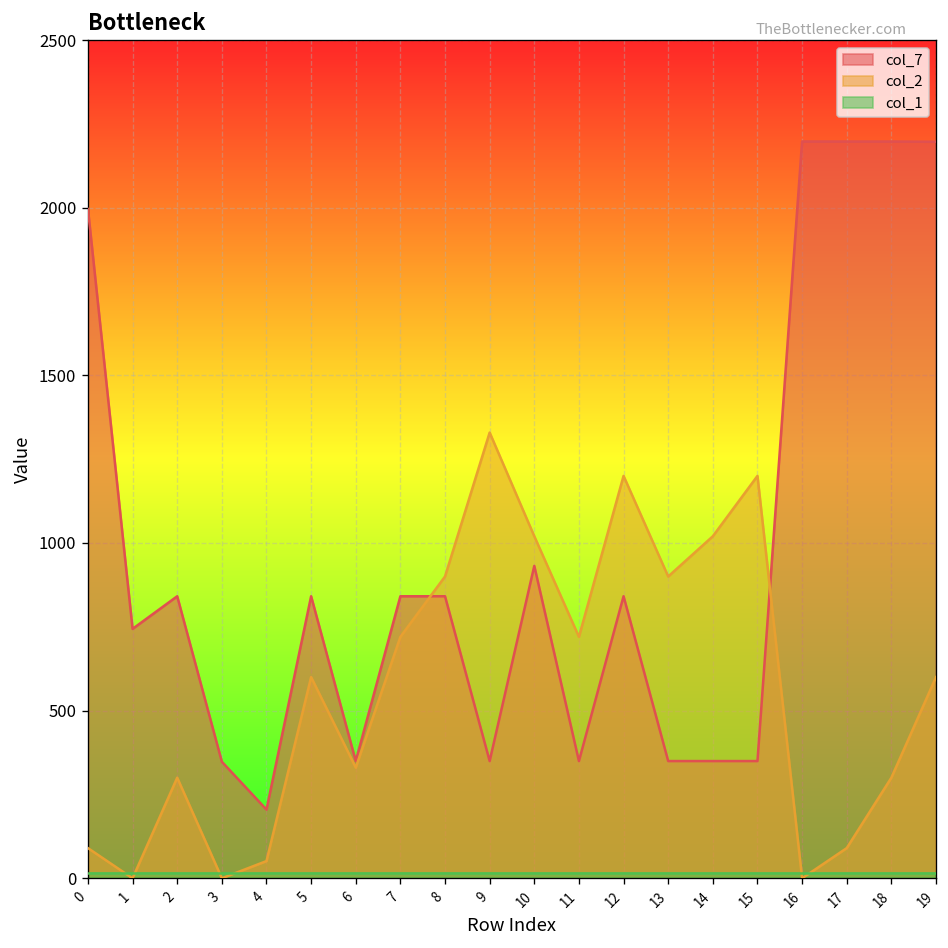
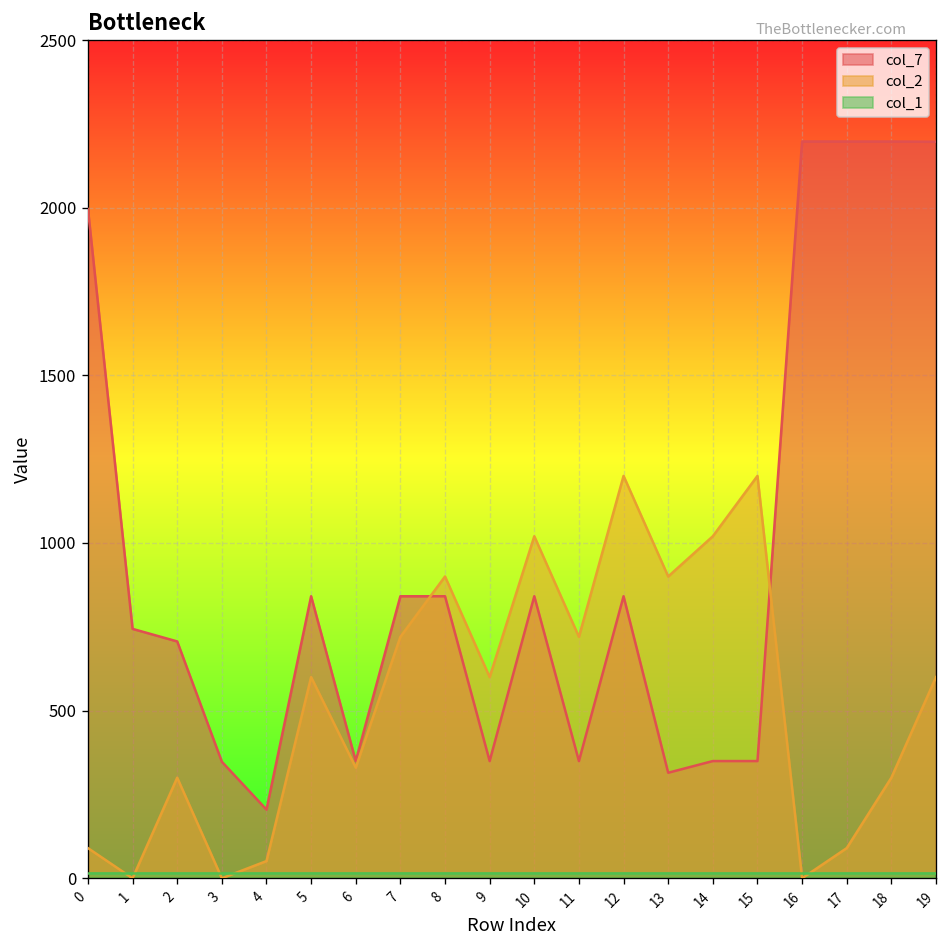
col_7, 2: 840 -> 710
col_2, 9: 1330 -> 600
col_7, 10: 930 -> 840
col_7, 13: 350 -> 310
